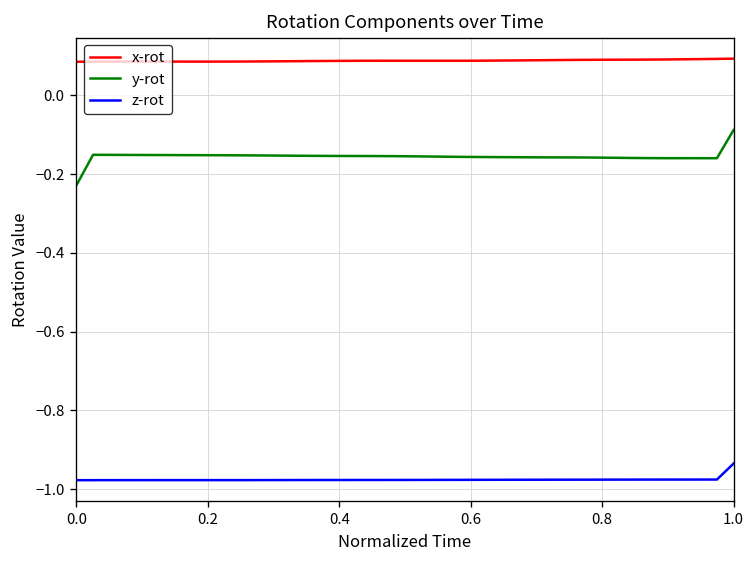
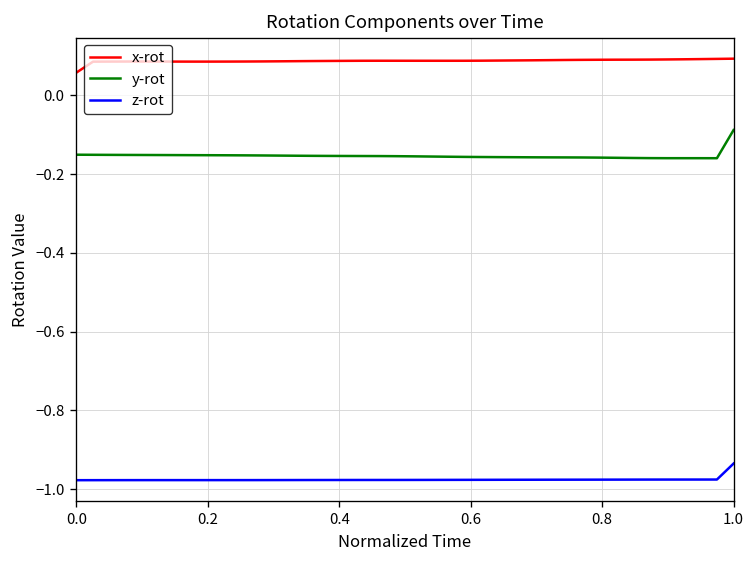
x-rot, 0.0: 0.09 -> 0.06
y-rot, 0.0: -0.23 -> -0.15
